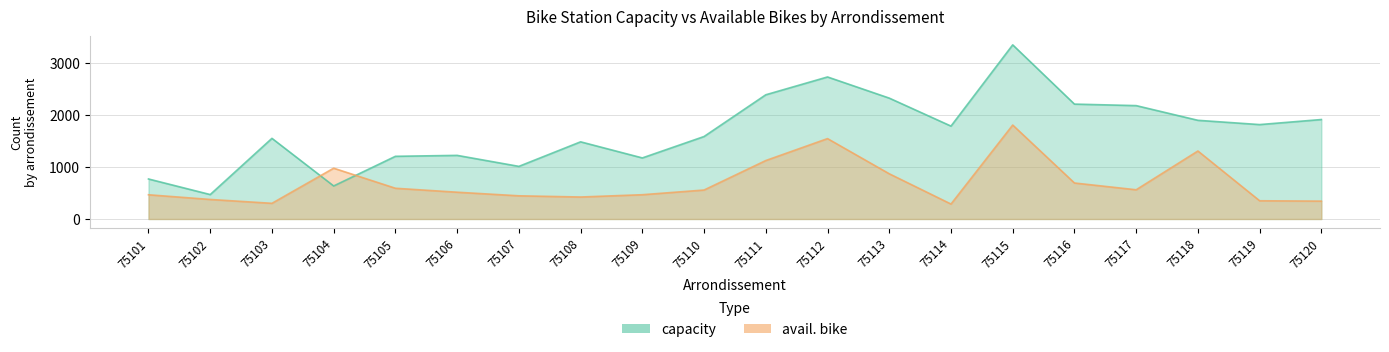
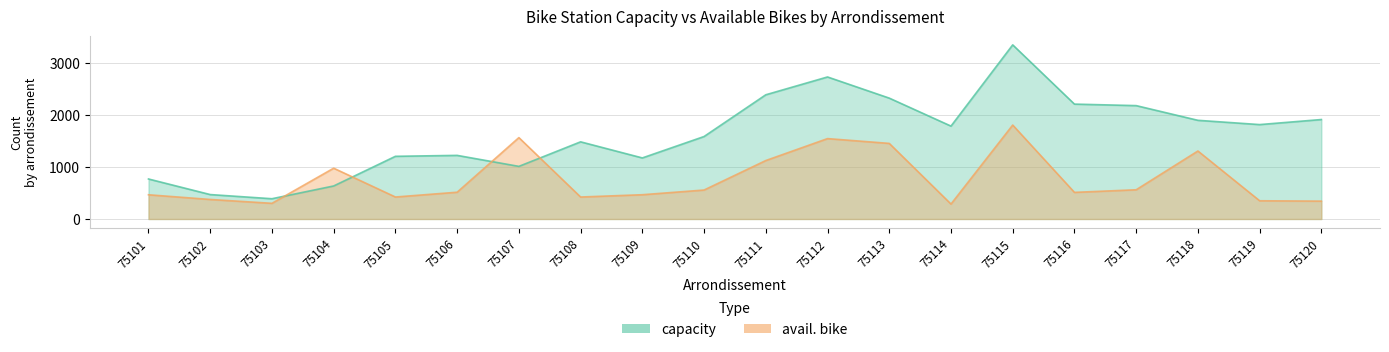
capacity, 75103: 1500 -> 400
avail. bike, 75105: 600 -> 400
avail. bike, 75107: 400 -> 1600
avail. bike, 75113: 900 -> 1500
avail. bike, 75116: 700 -> 500
